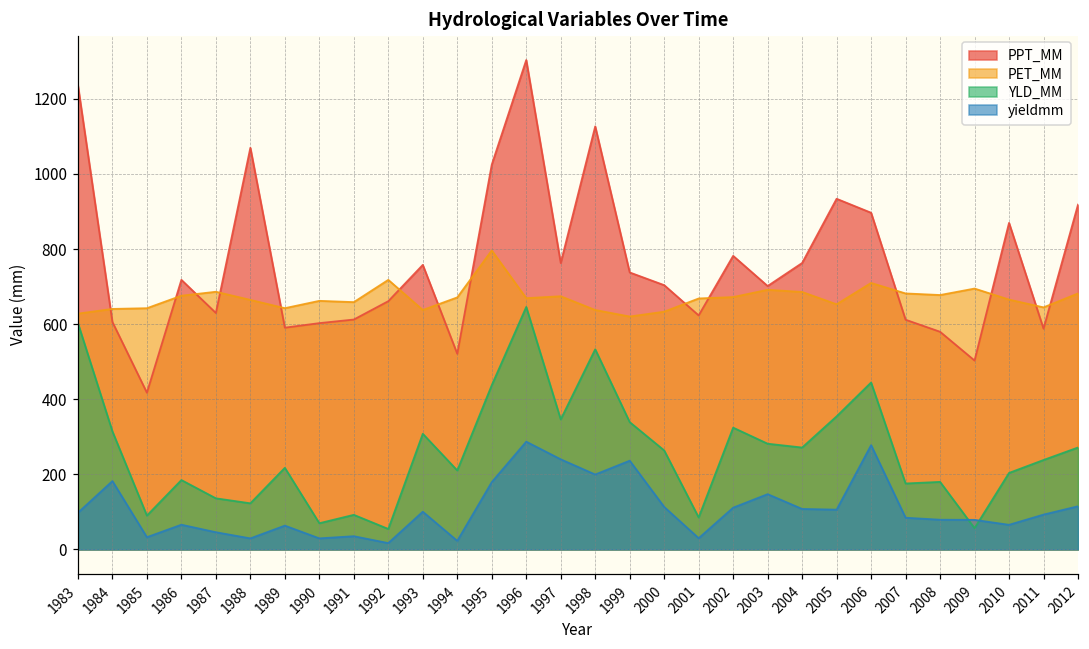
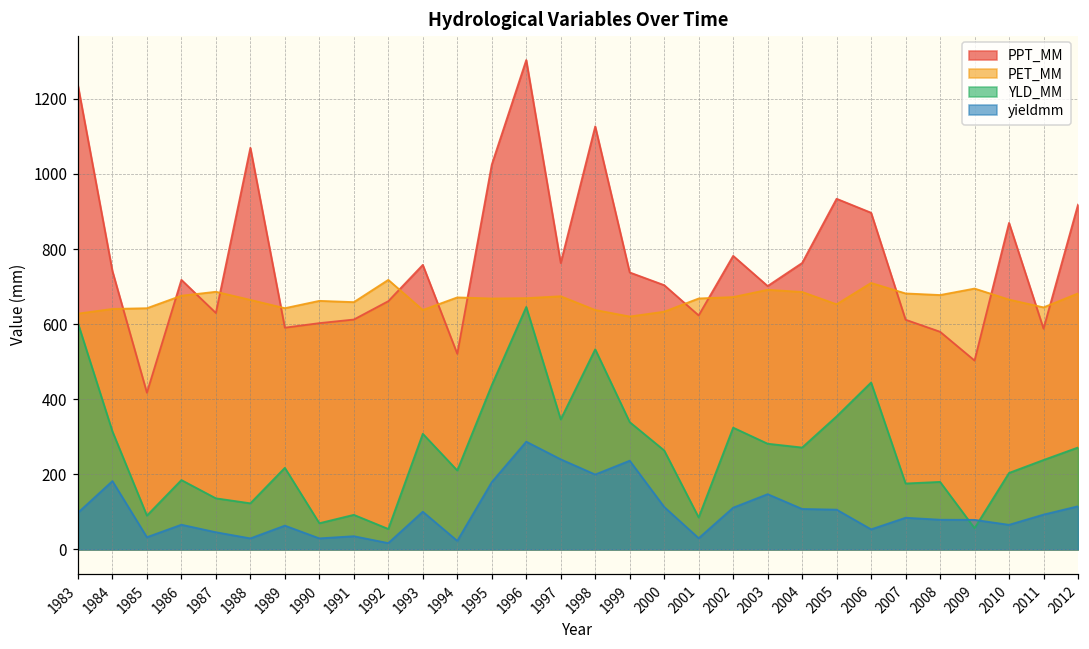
PPT_MM, 1984: 610 -> 740
PET_MM, 1995: 800 -> 670
yieldmm, 2006: 280 -> 50
